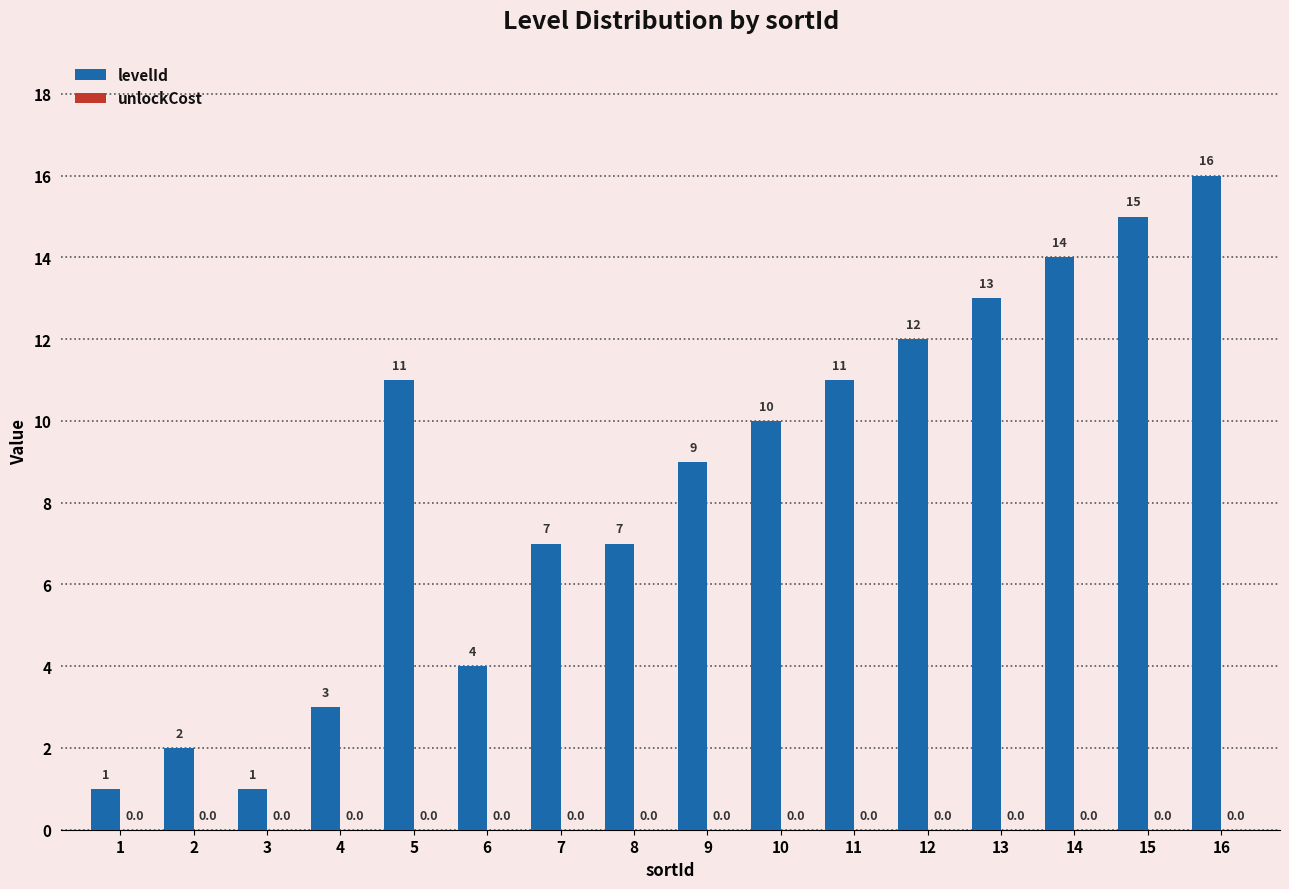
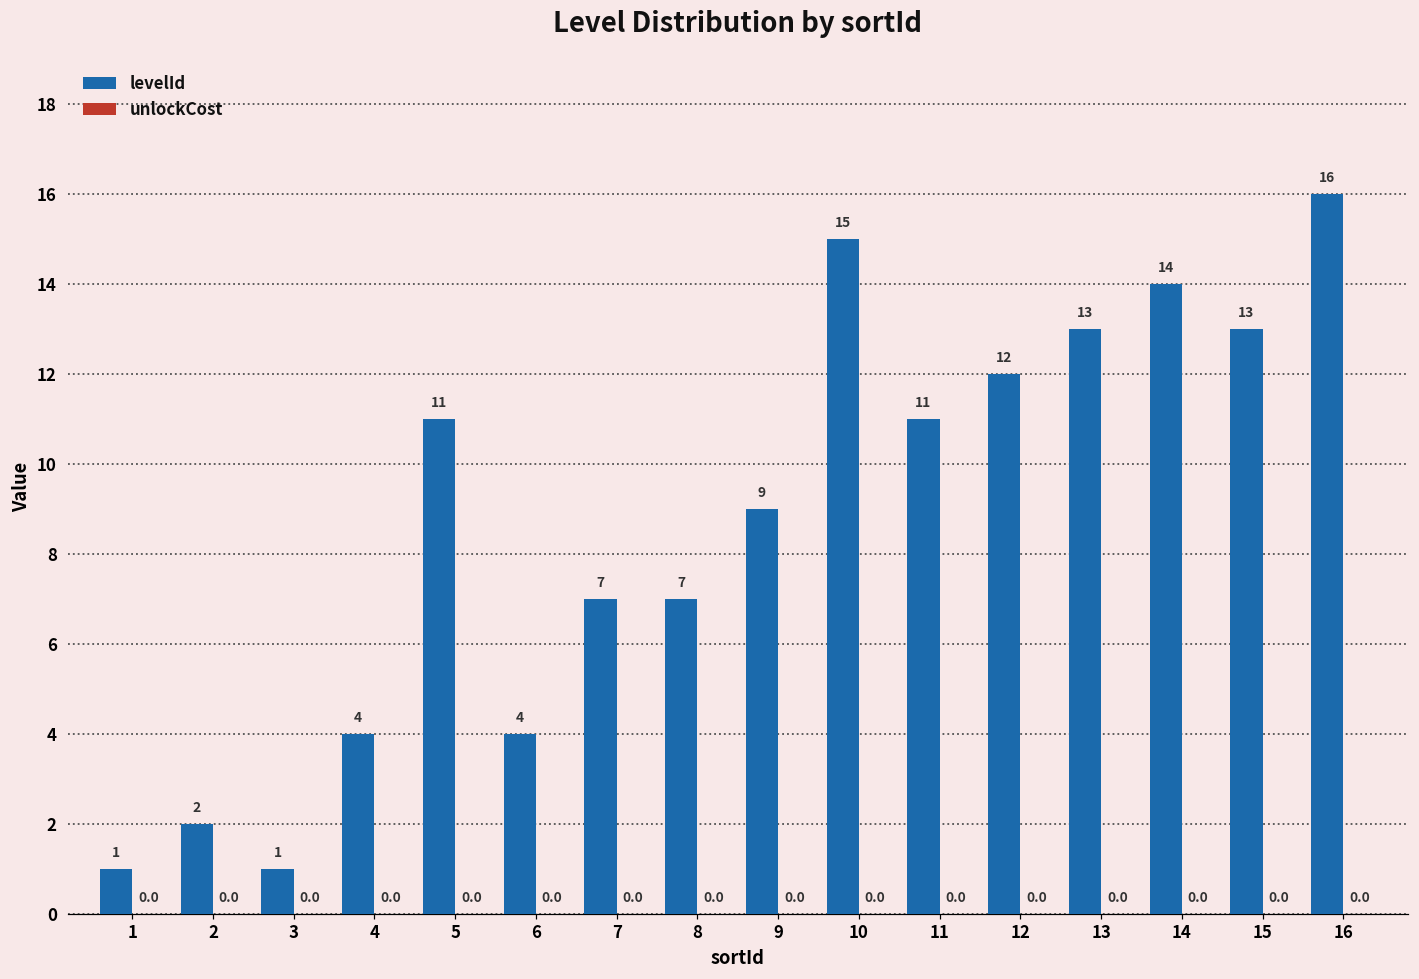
levelId, 4: 3 -> 4
levelId, 10: 10 -> 15
levelId, 15: 15 -> 13
